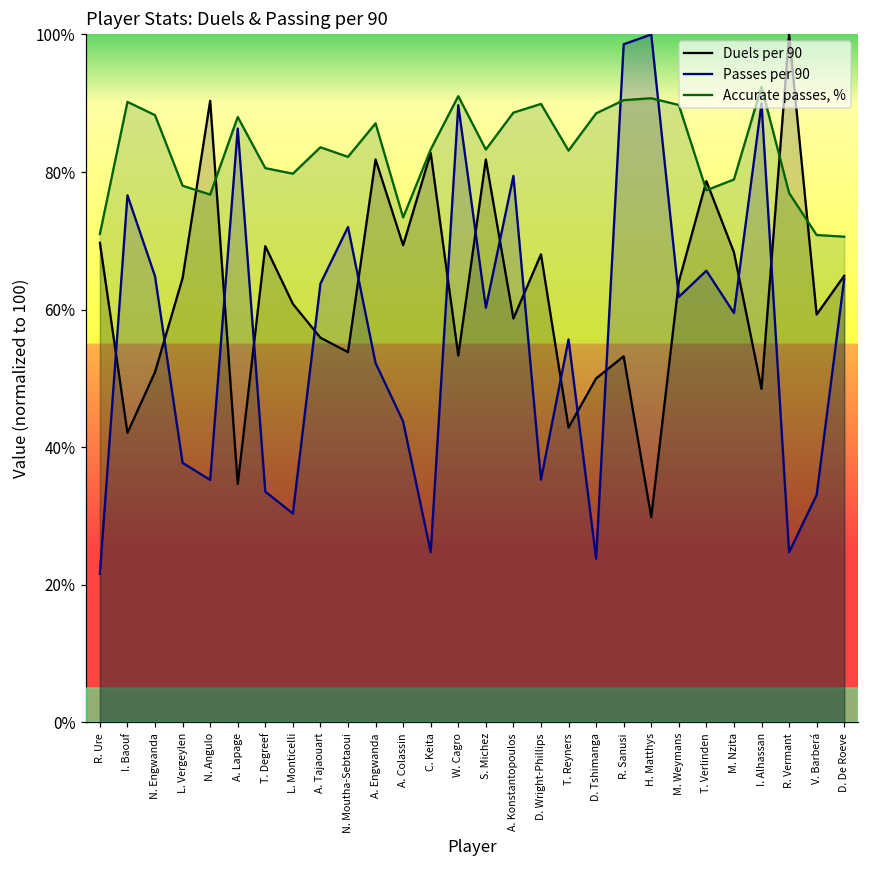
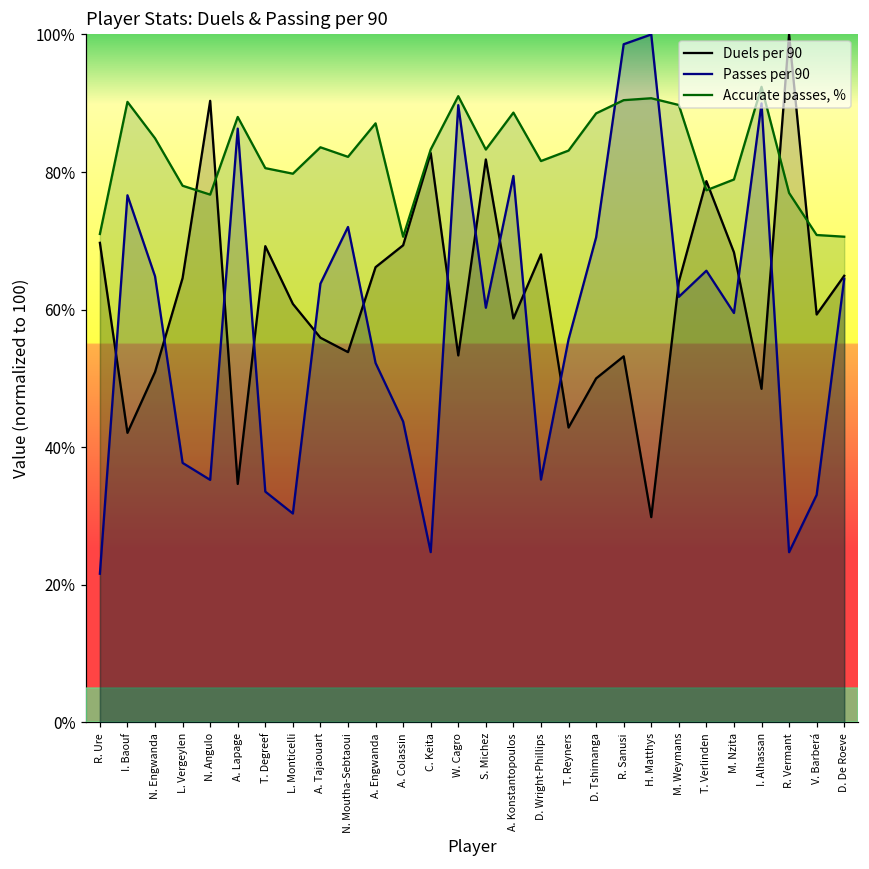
Accurate passes, %, N. Engwanda: 88% -> 85%
Duels per 90, A. Engwanda: 82% -> 66%
Accurate passes, %, A. Colassin: 73% -> 71%
Accurate passes, %, D. Wright-Phillips: 90% -> 82%
Passes per 90, D. Tshimanga: 24% -> 71%
